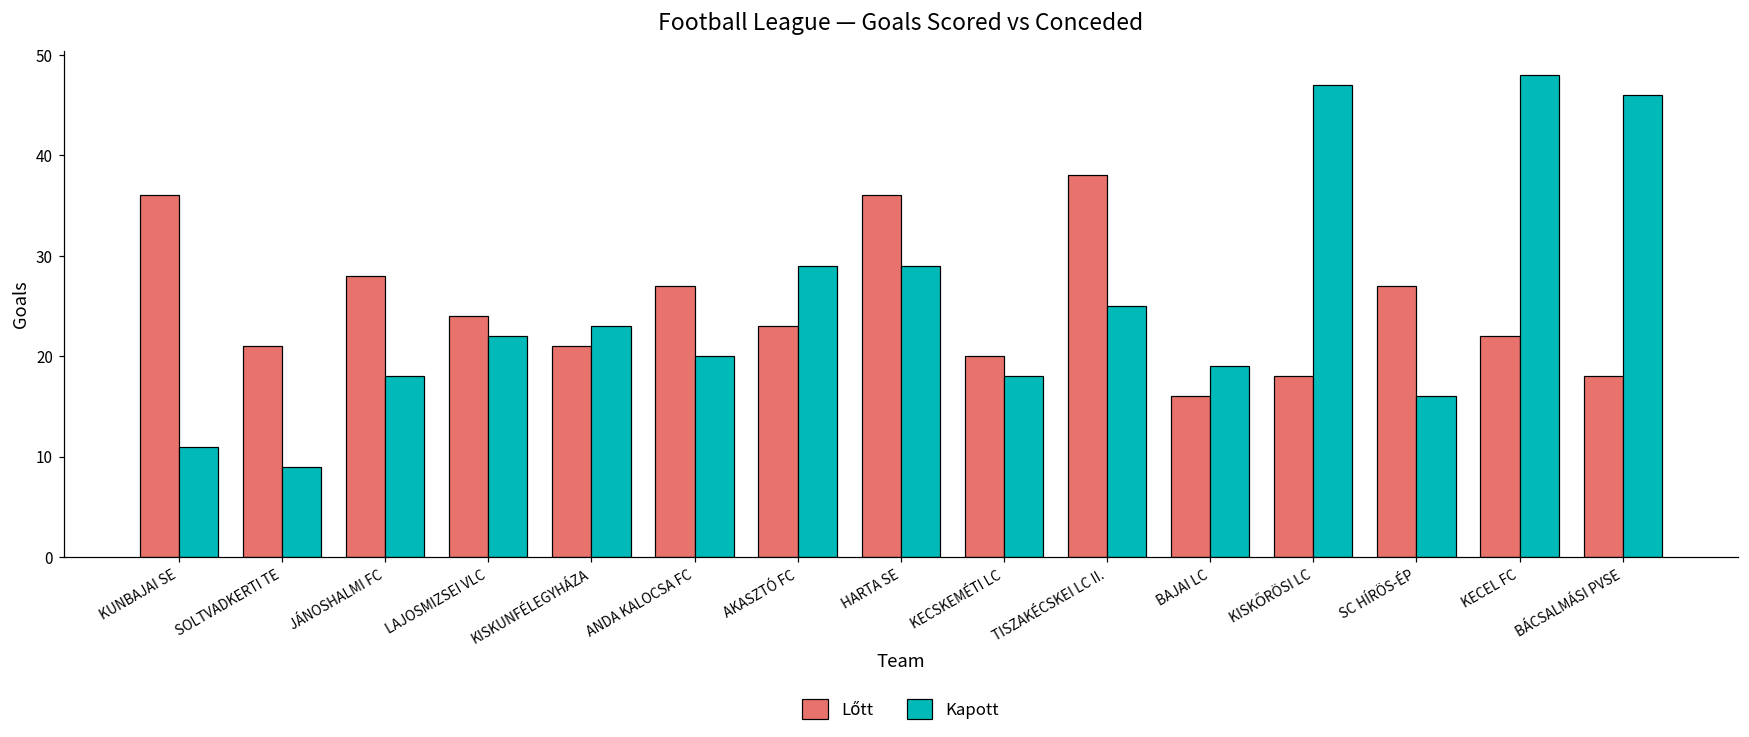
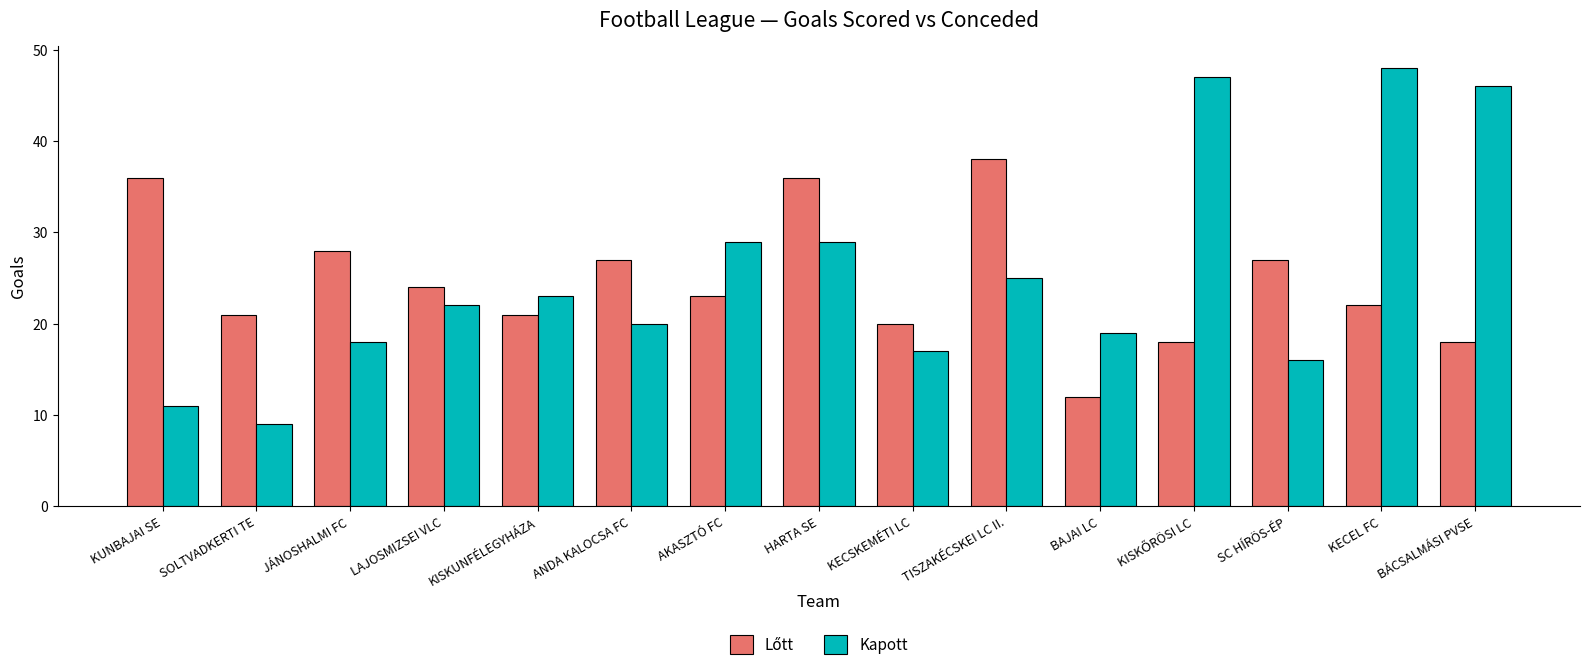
Kapott, KECSKEMÉTI LC: 18 -> 17
Lőtt, BAJAI LC: 16 -> 12
